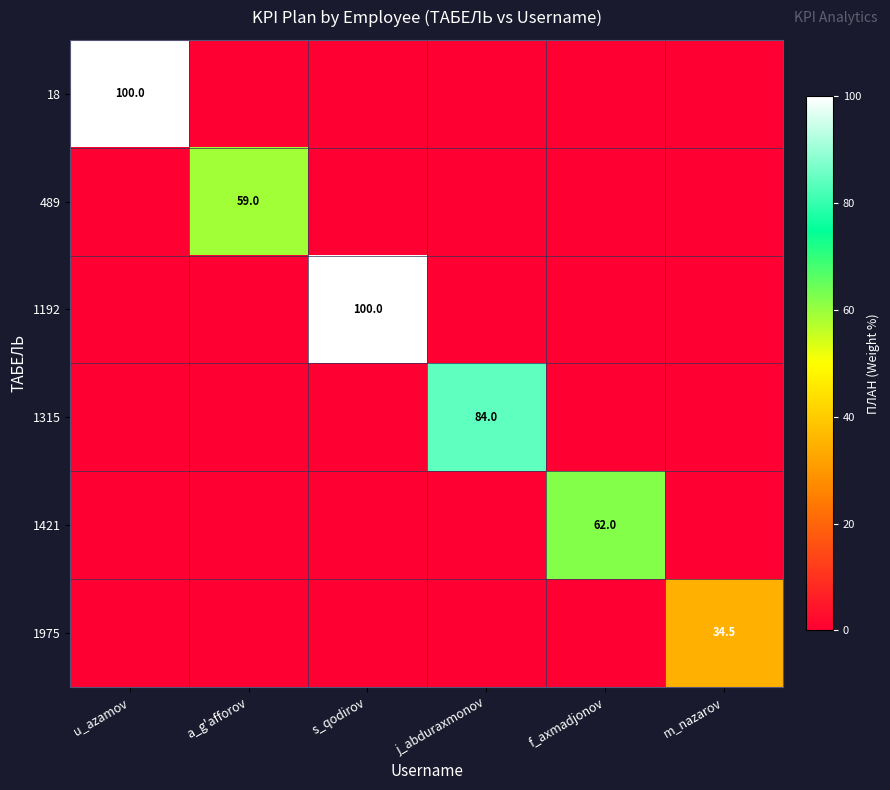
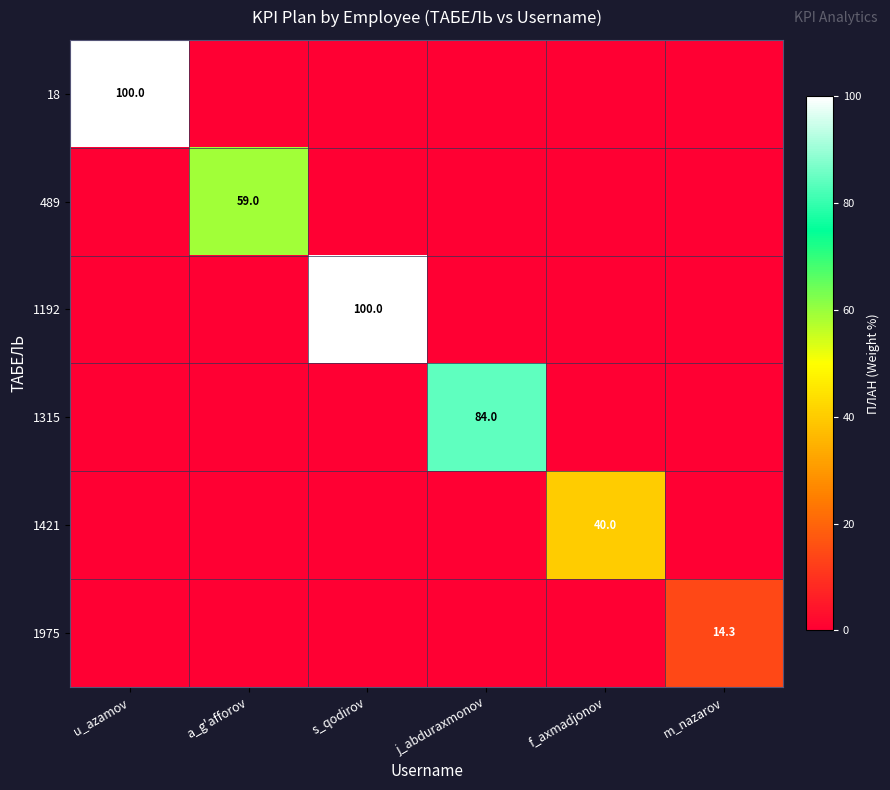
1421, f_axmadjonov: 62.0 -> 40.0
1975, m_nazarov: 34.5 -> 14.3
